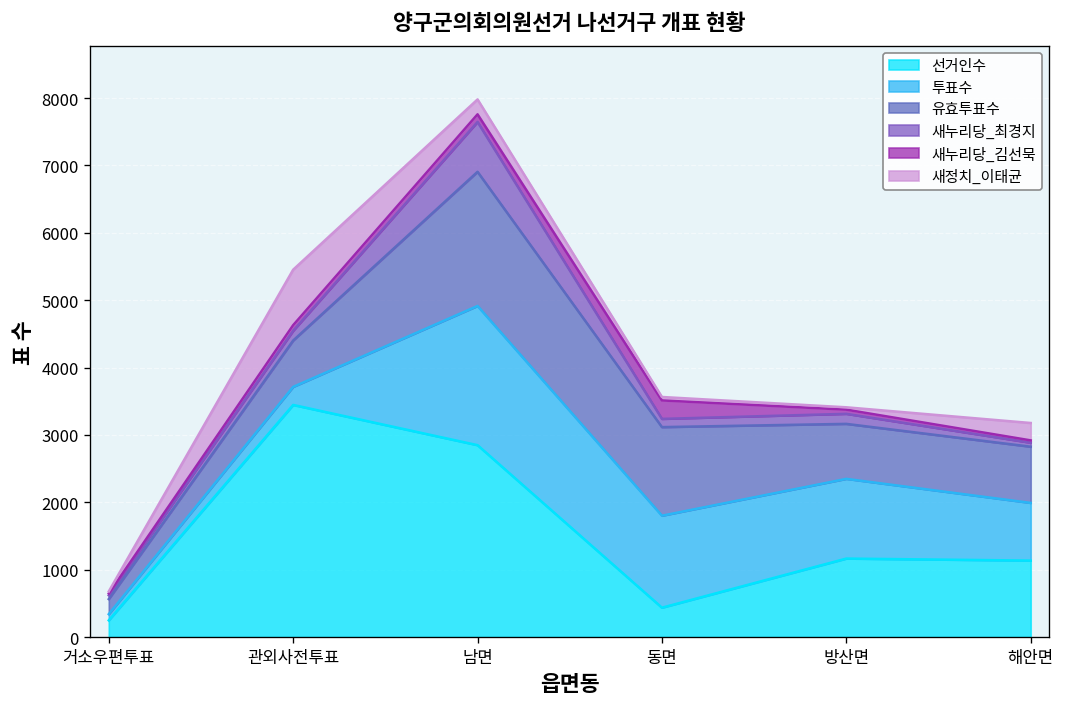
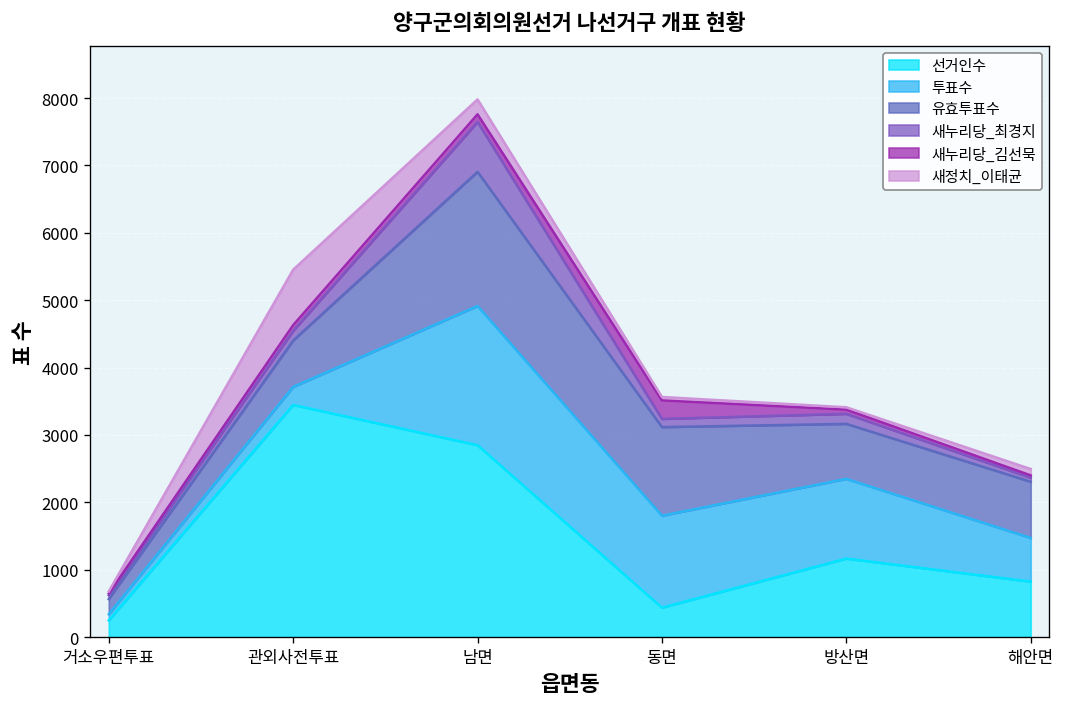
선거인수, 해안면: 1100 -> 800
투표수, 해안면: 900 -> 600
새정치_이태균, 해안면: 300 -> 100
